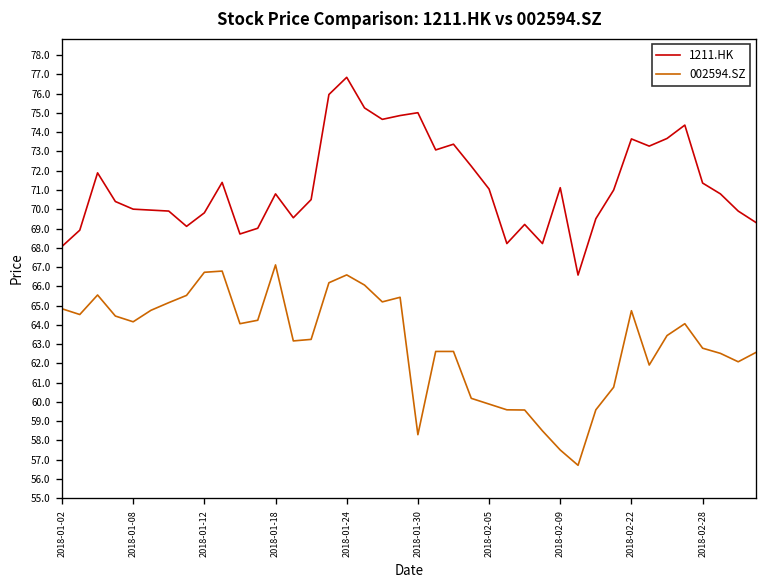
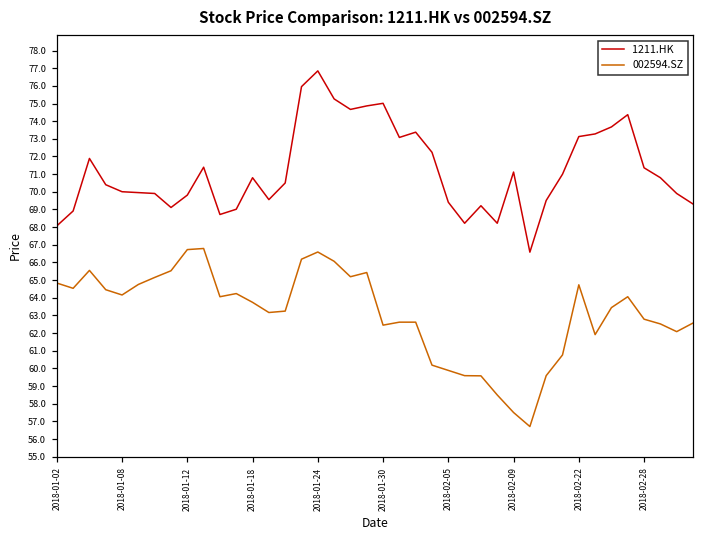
002594.SZ, 2018-01-18: 67.1 -> 63.7
002594.SZ, 2018-01-30: 58.3 -> 62.5
1211.HK, 2018-02-05: 71.0 -> 69.4
1211.HK, 2018-02-22: 73.7 -> 73.1
